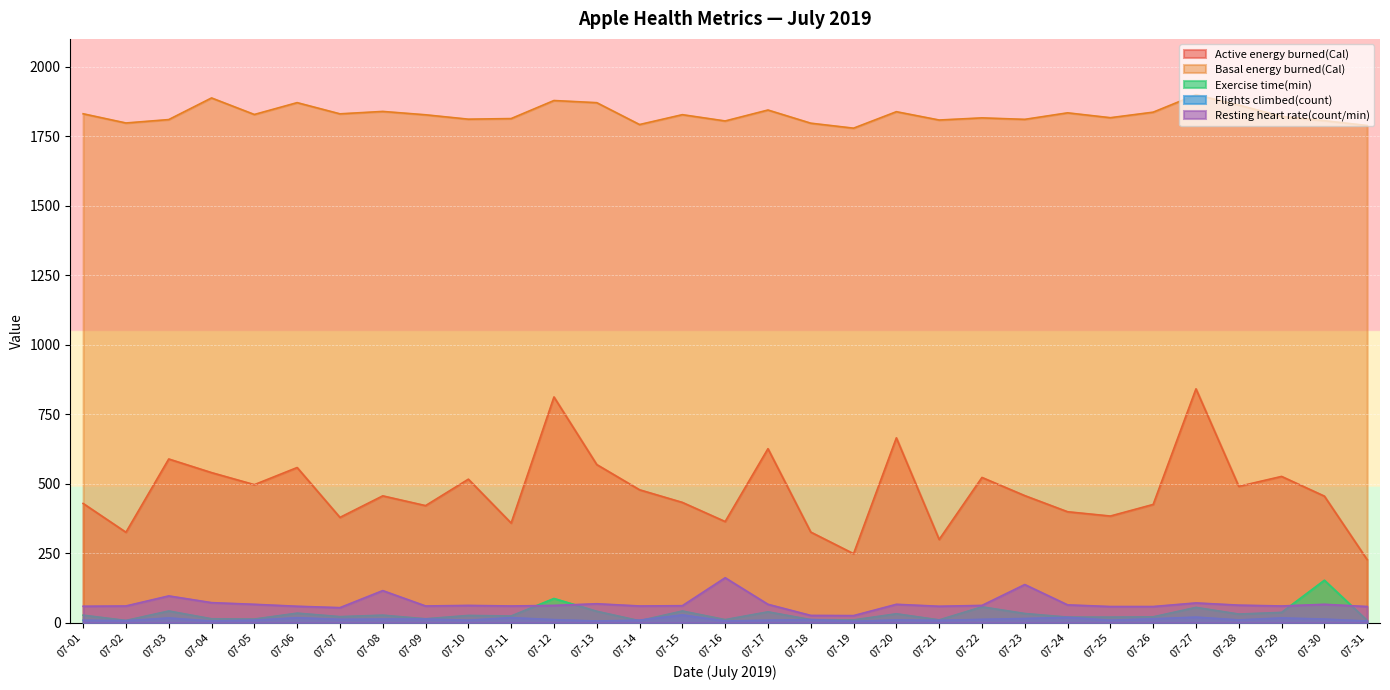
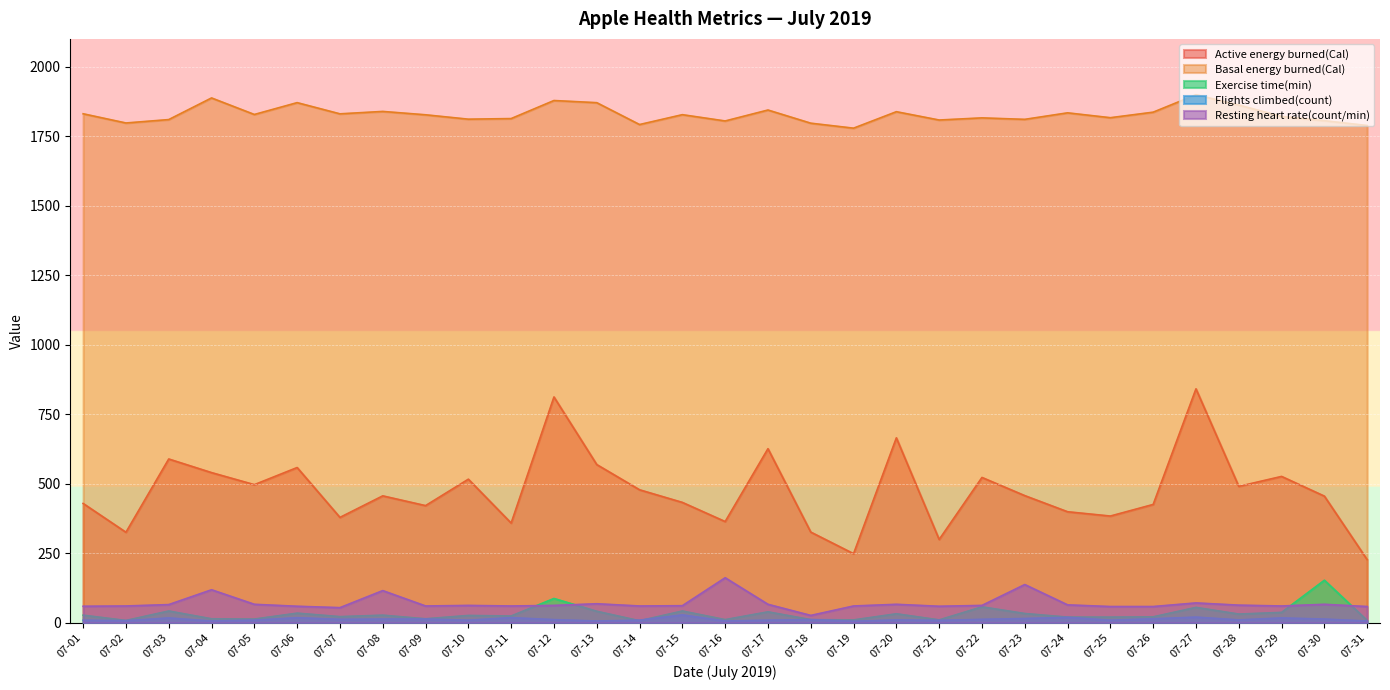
Resting heart rate(count/min), 07-03: 100 -> 70
Resting heart rate(count/min), 07-04: 70 -> 120
Resting heart rate(count/min), 07-19: 30 -> 60
